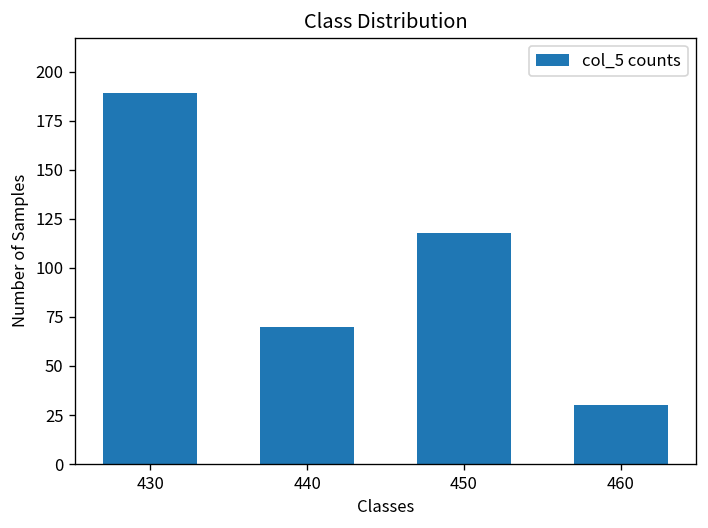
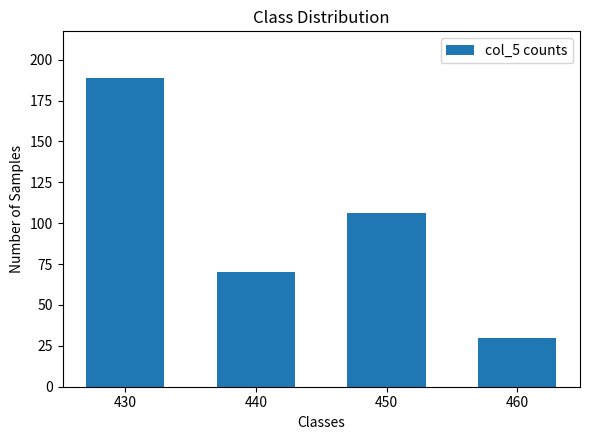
450: 118 -> 106
